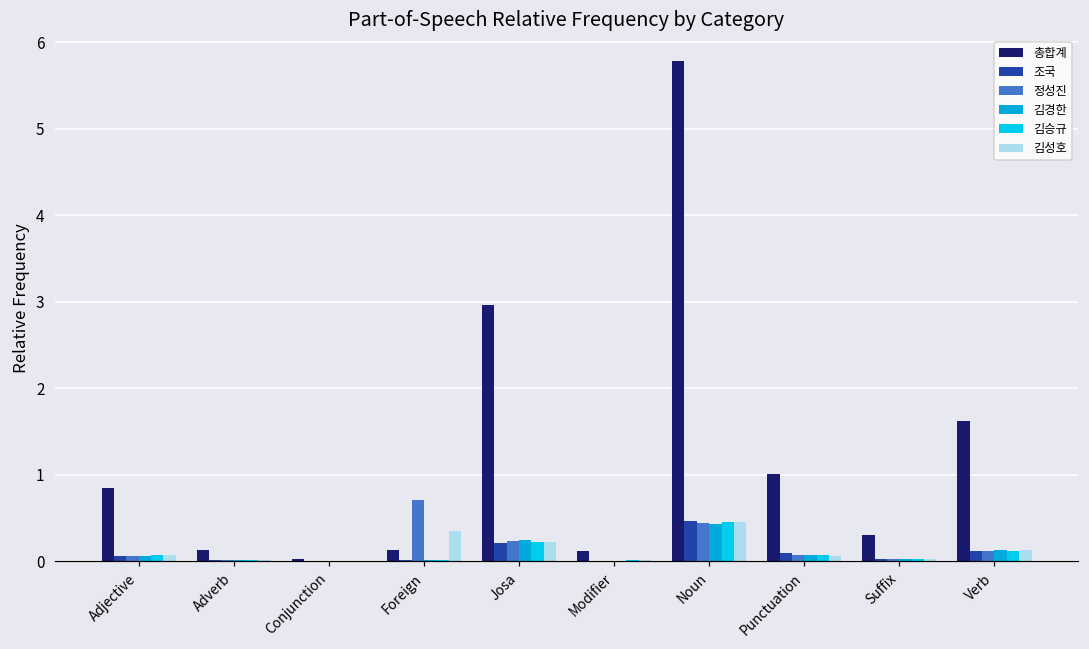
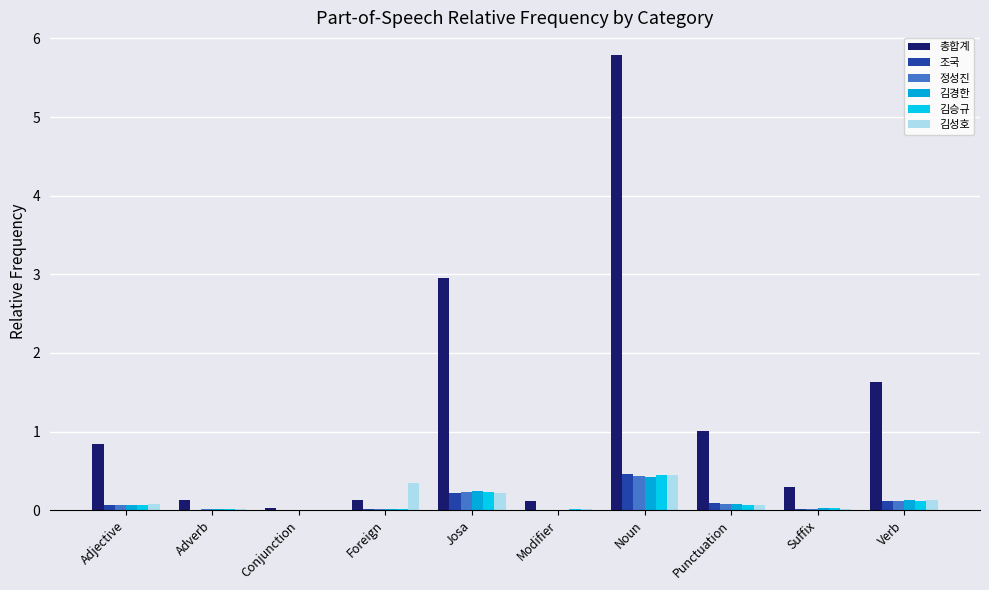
정성진, Foreign: 0.7 -> 0.0
